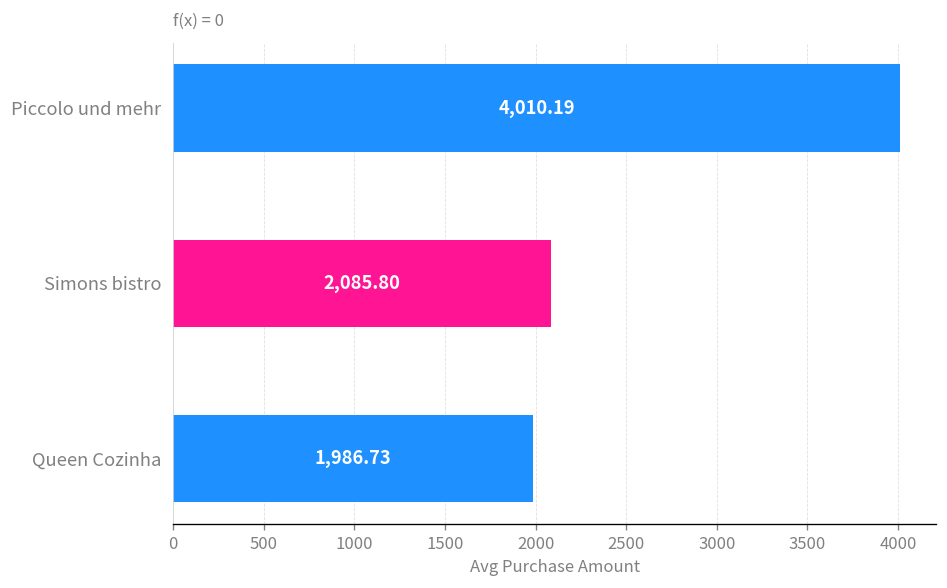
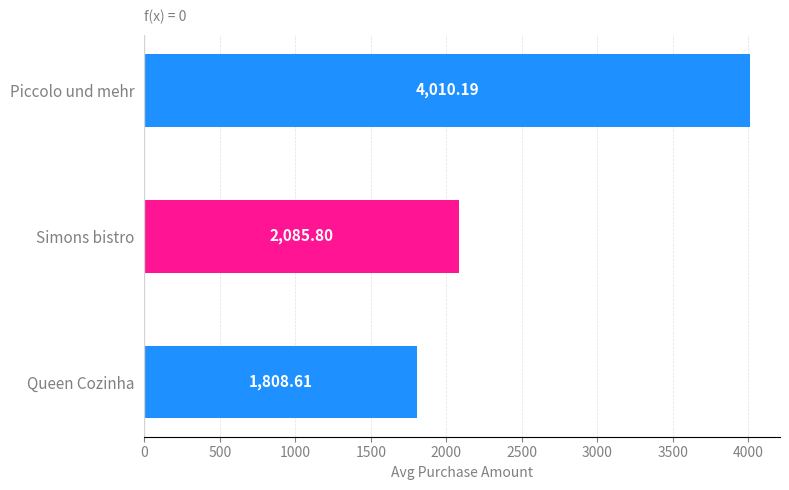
Queen Cozinha: 1,986.73 -> 1,808.61
